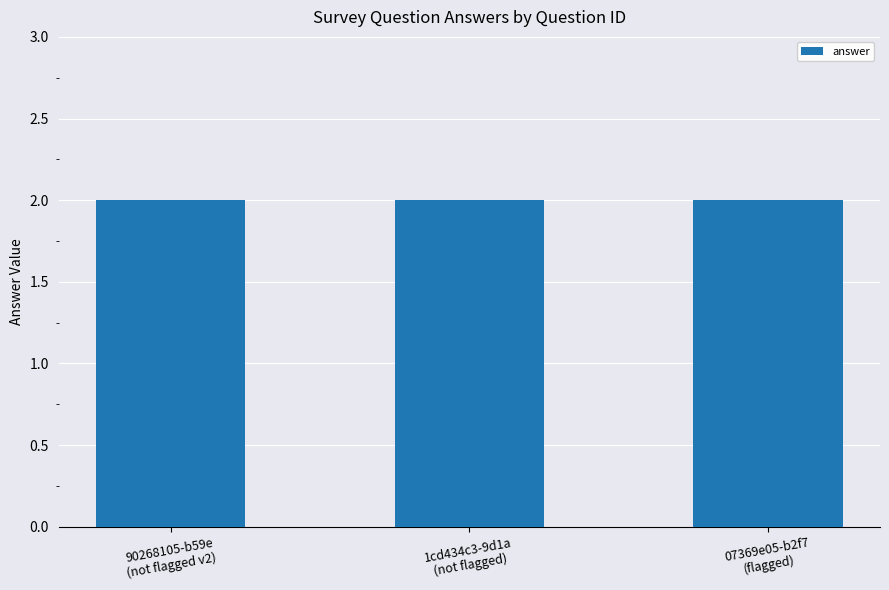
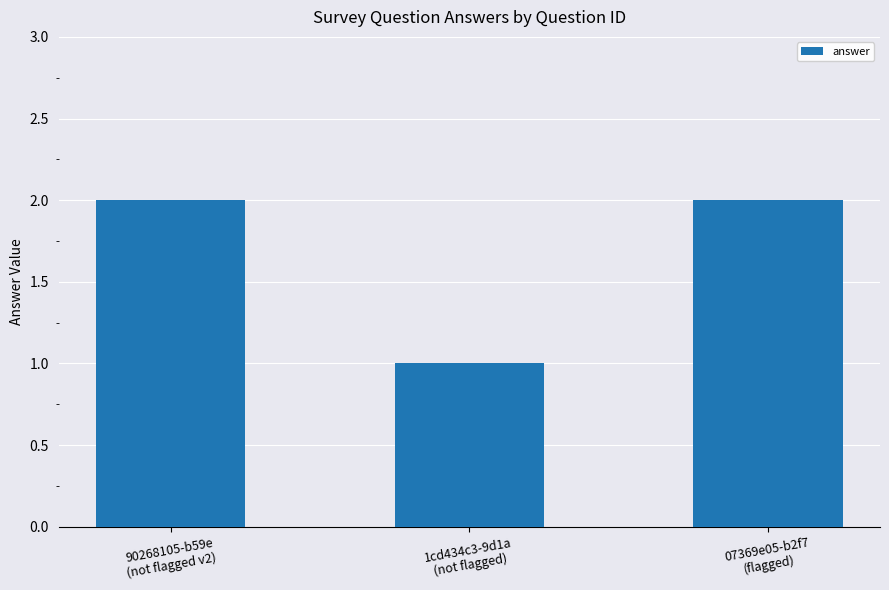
1cd434c3-9d1a (not flagged): 2 -> 1
